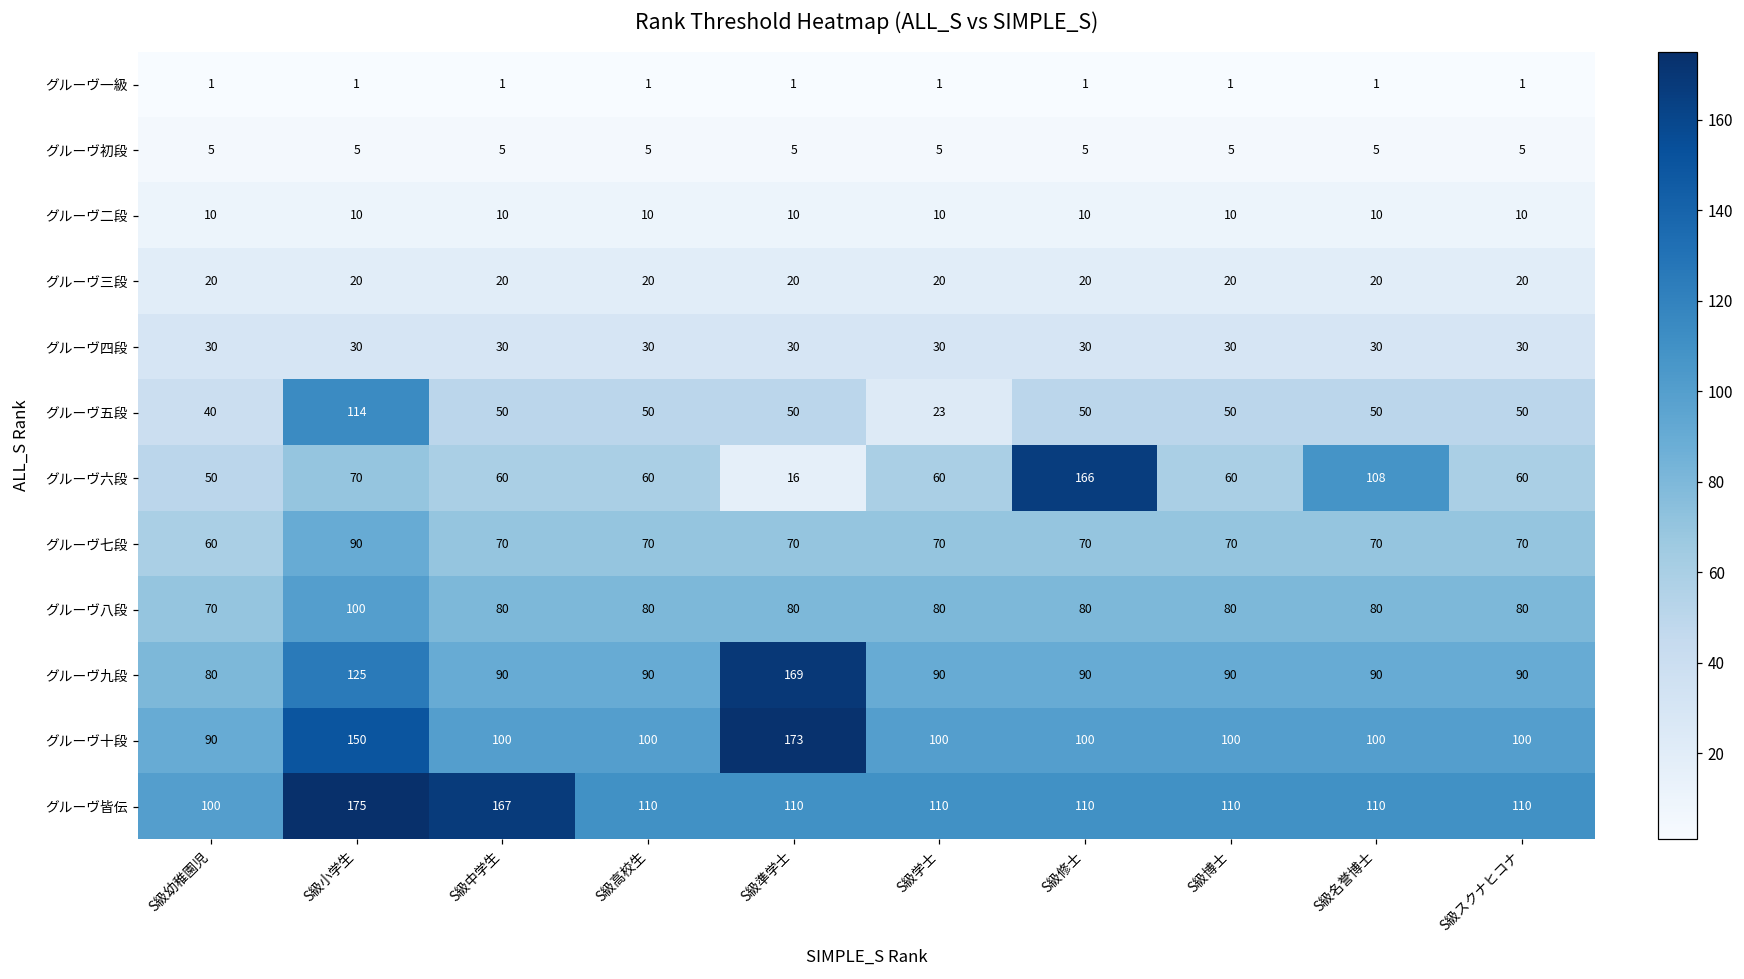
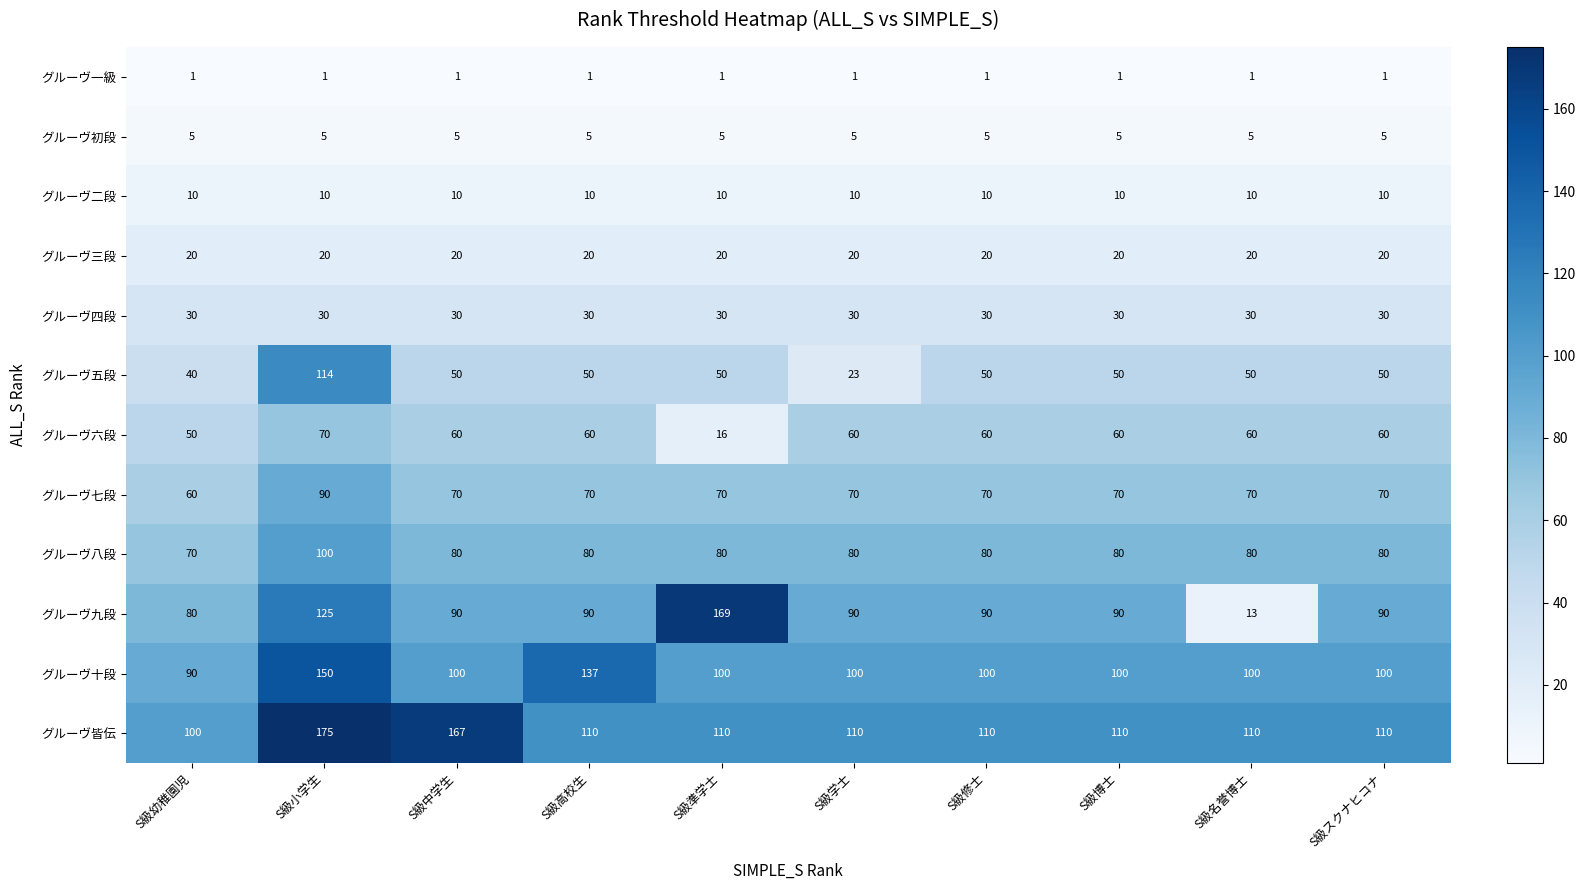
グルーヴ六段, S級修士: 166 -> 60
グルーヴ六段, S級名誉博士: 108 -> 60
グルーヴ九段, S級名誉博士: 90 -> 13
グルーヴ十段, S級高校生: 100 -> 137
グルーヴ十段, S級準学士: 173 -> 100
